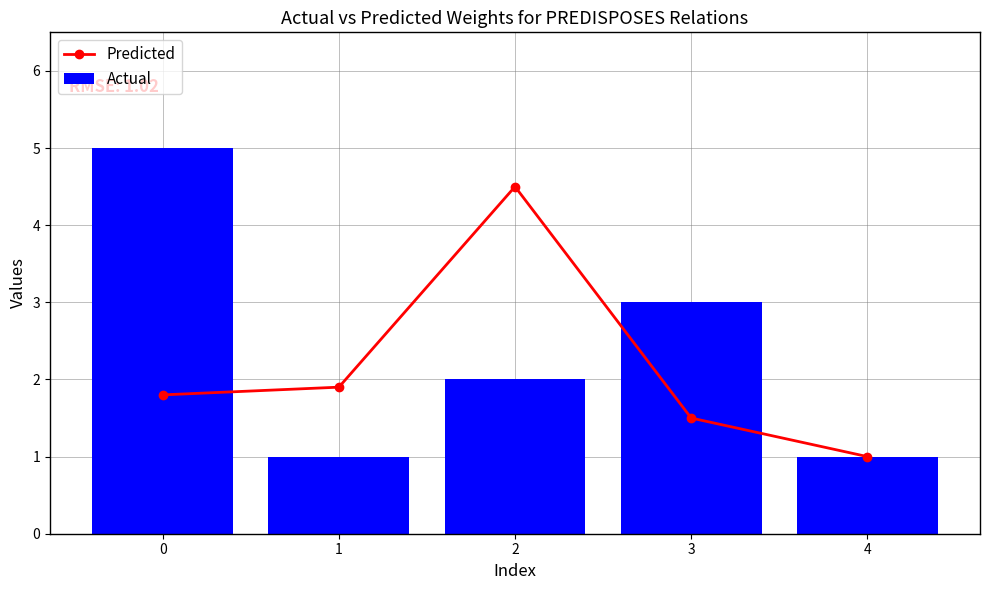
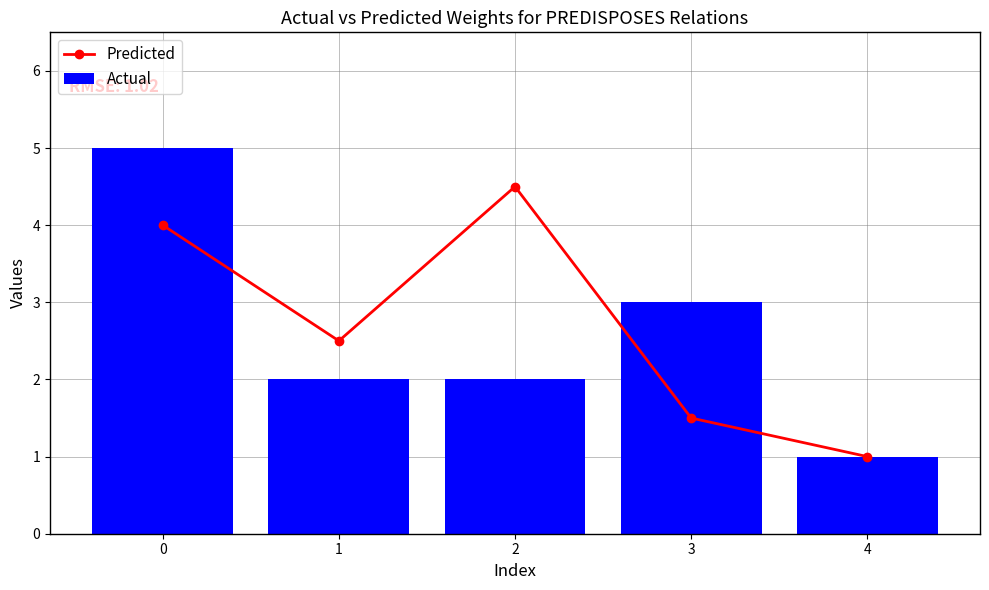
Predicted, 0: 1.8 -> 4.0
Predicted, 1: 1.9 -> 2.5
Actual, 1: 1 -> 2
